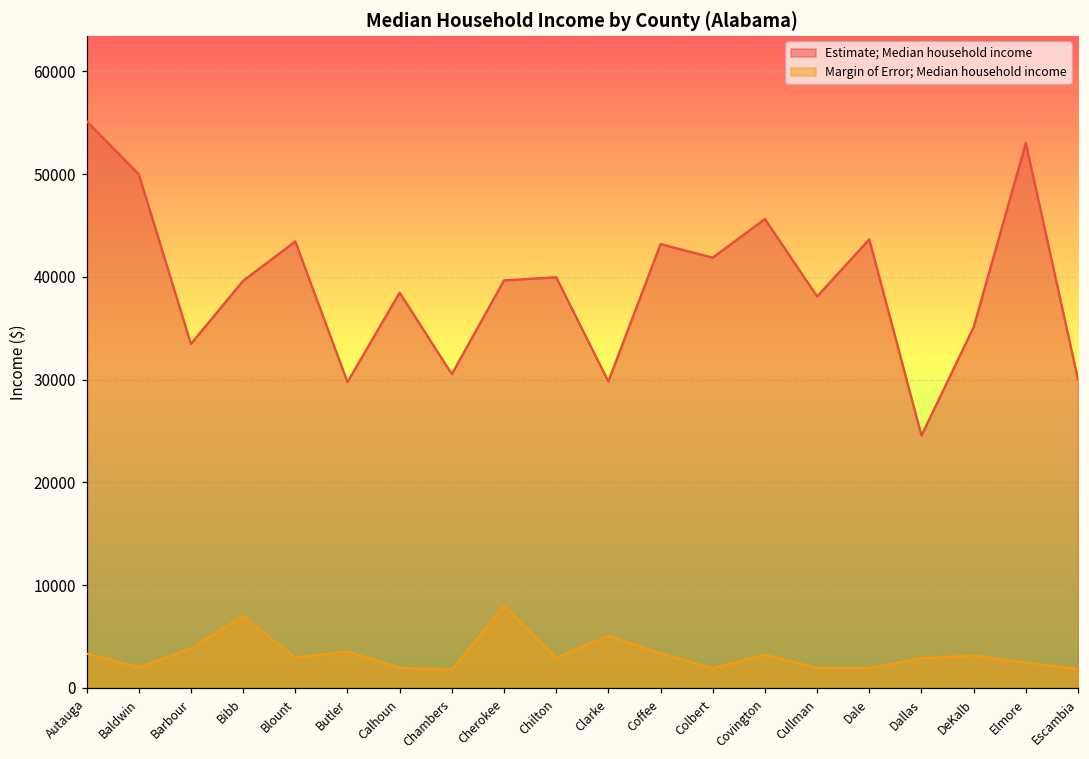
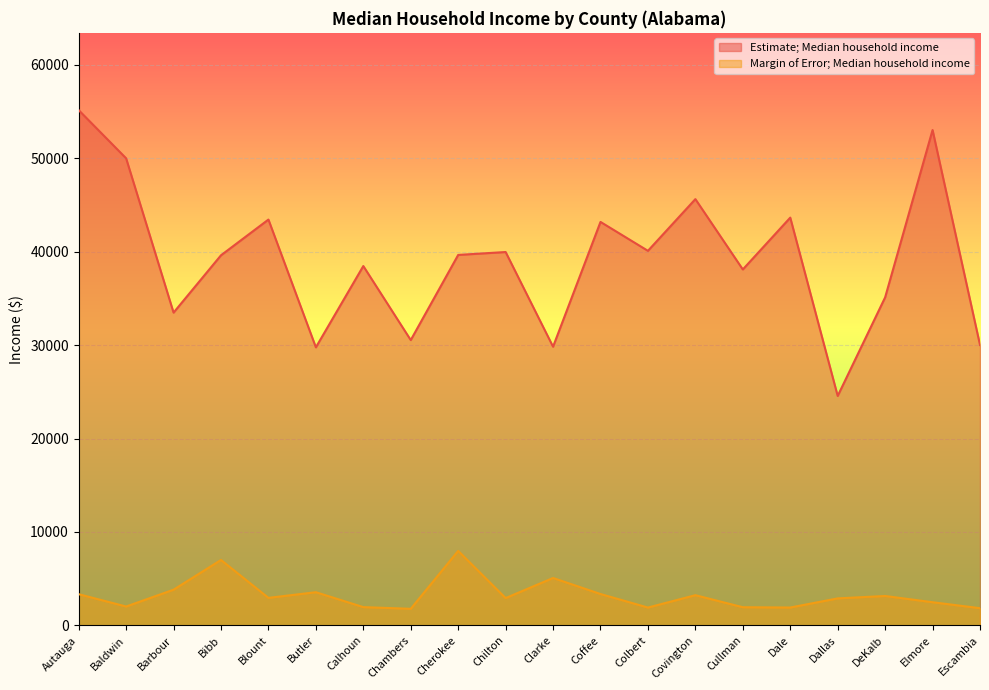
Estimate; Median household income, Colbert: 42000 -> 40000
